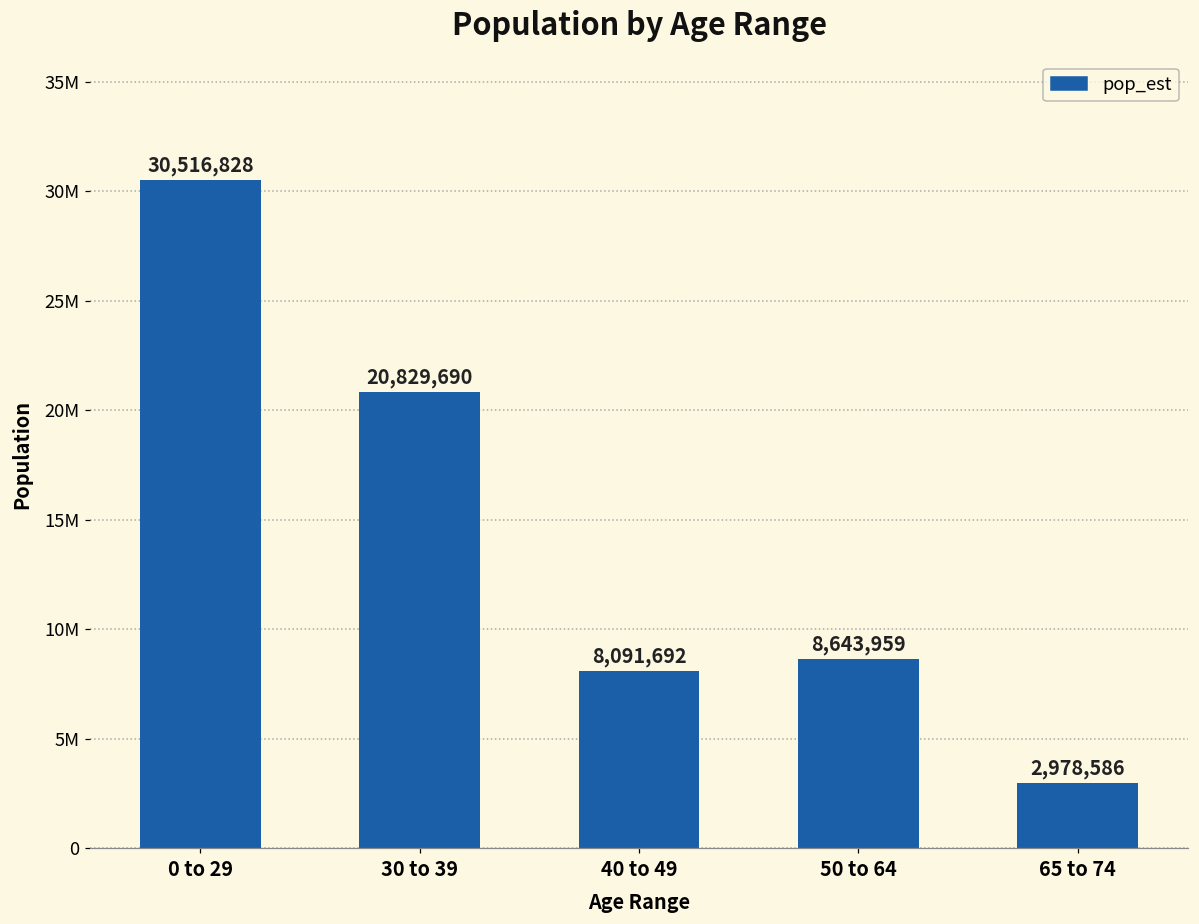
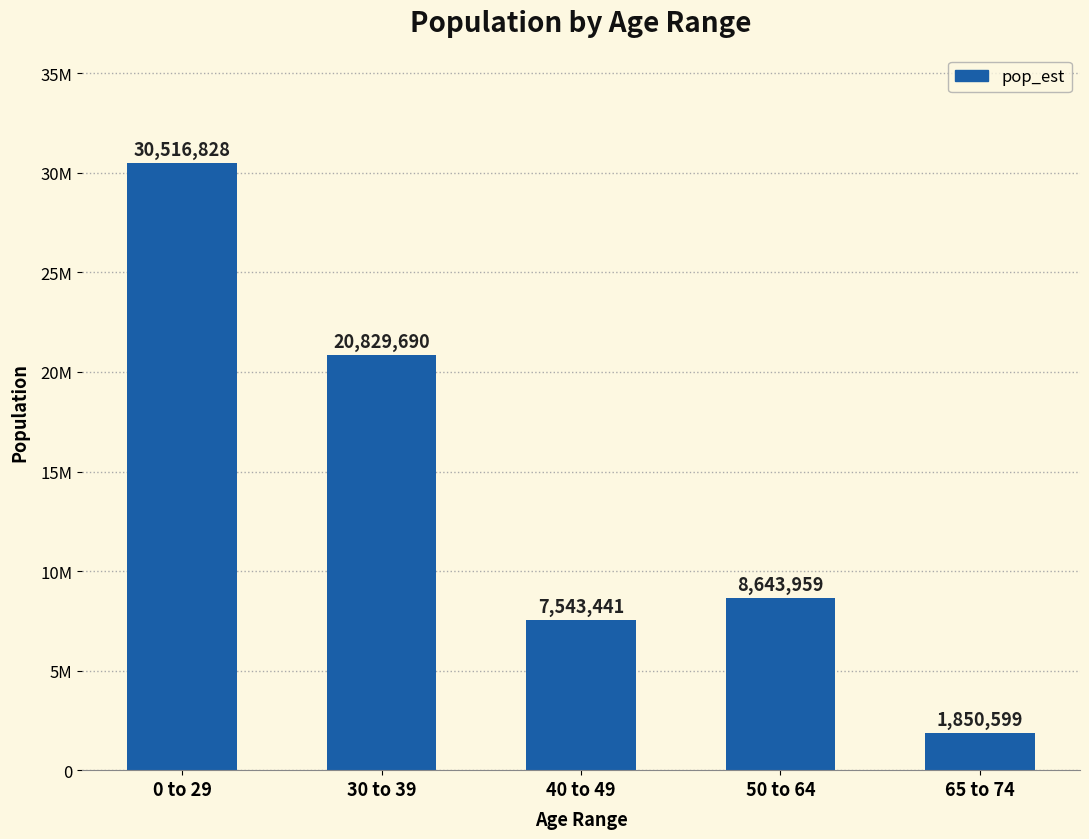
40 to 49: 8,091,692 -> 7,543,441
65 to 74: 2,978,586 -> 1,850,599
